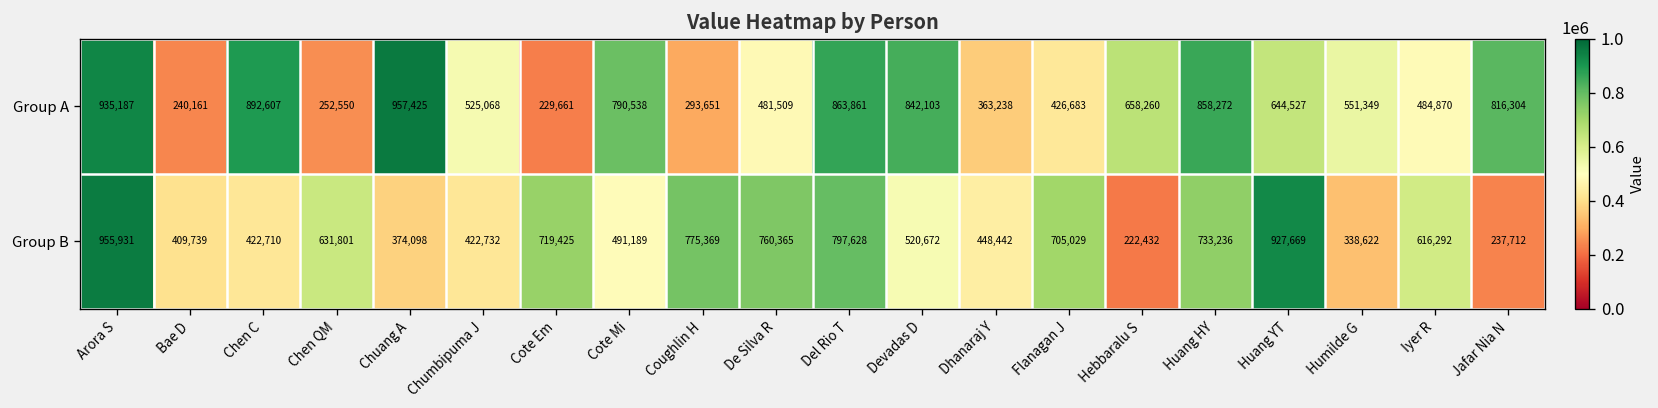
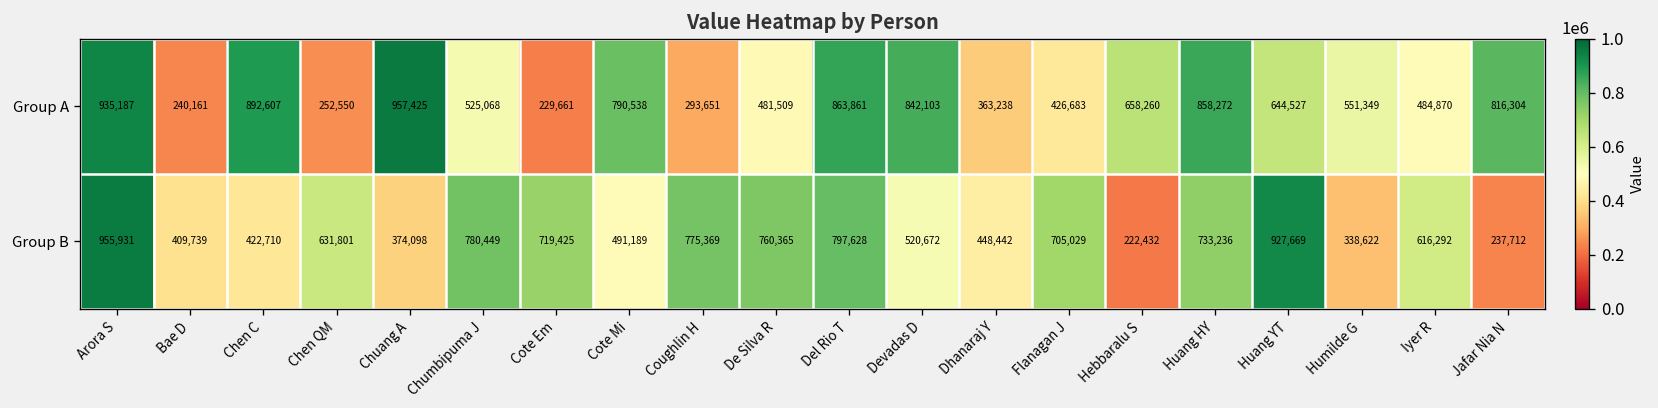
Group B, Chumbipuma J: 422,732 -> 780,449
